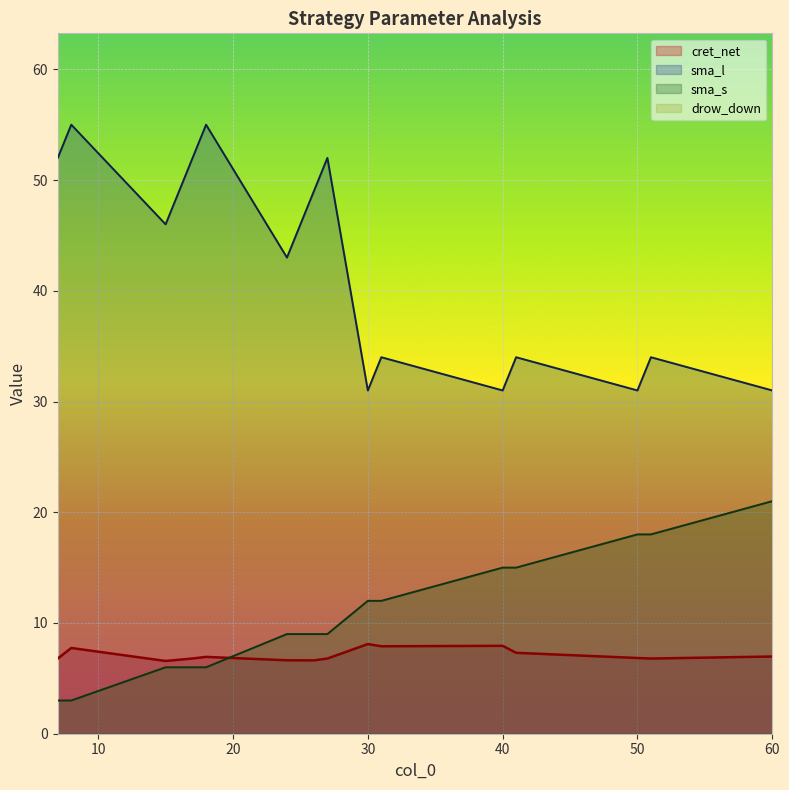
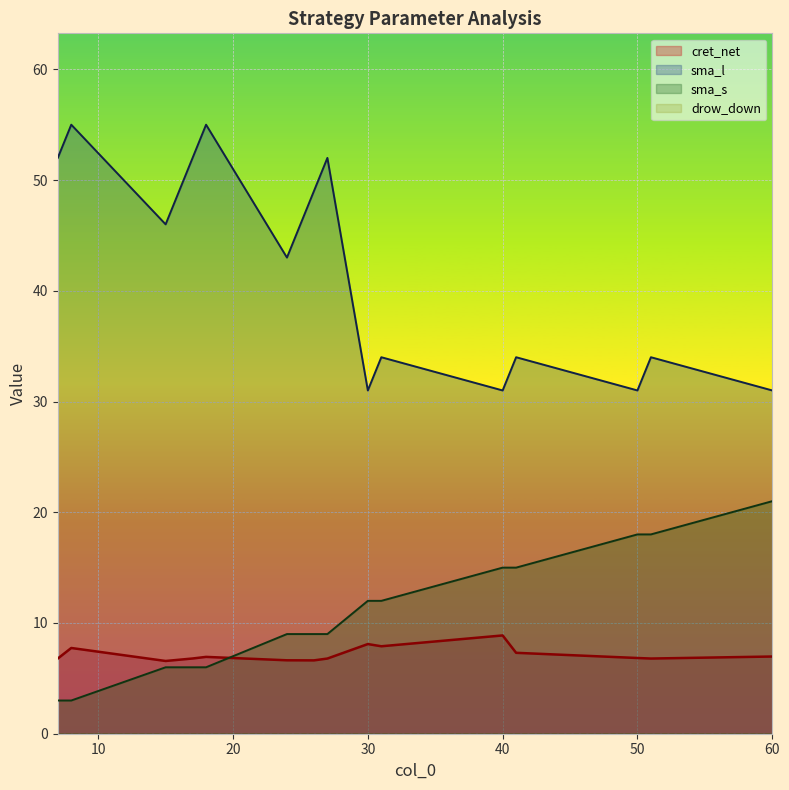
cret_net, 40: 7.9 -> 8.9
